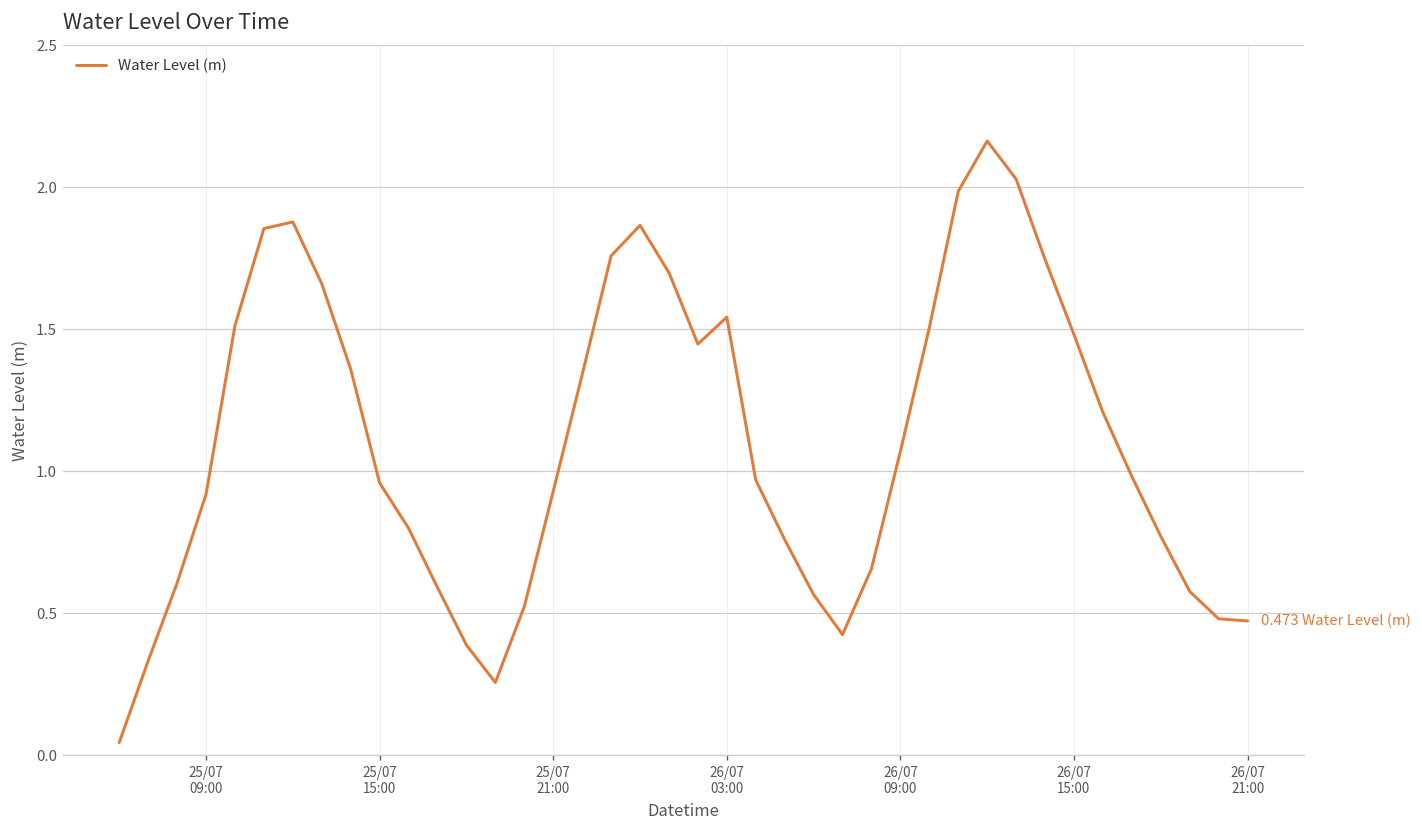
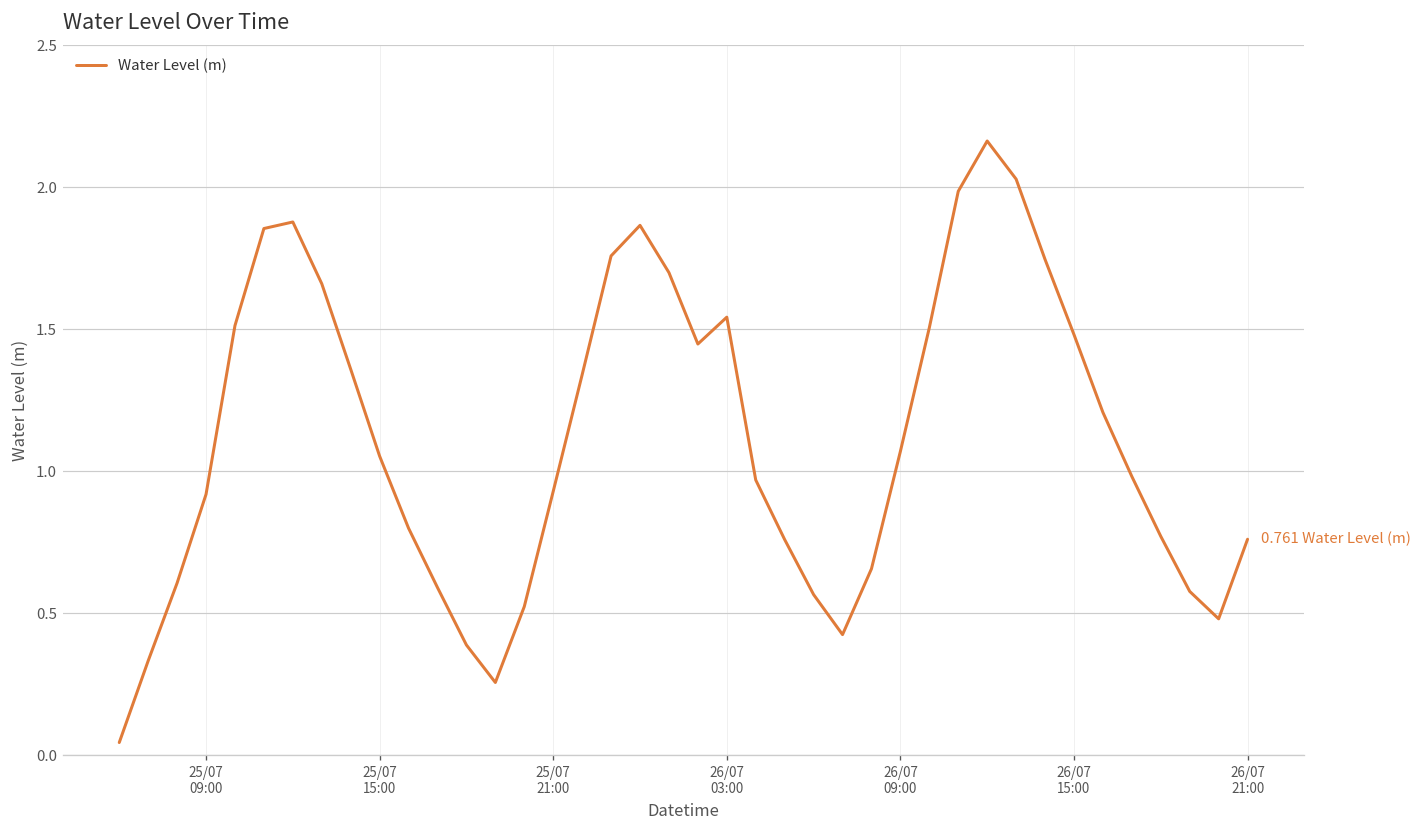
25/07 15:00: 0.96 -> 1.05
26/07 21:00: 0.473 -> 0.761
